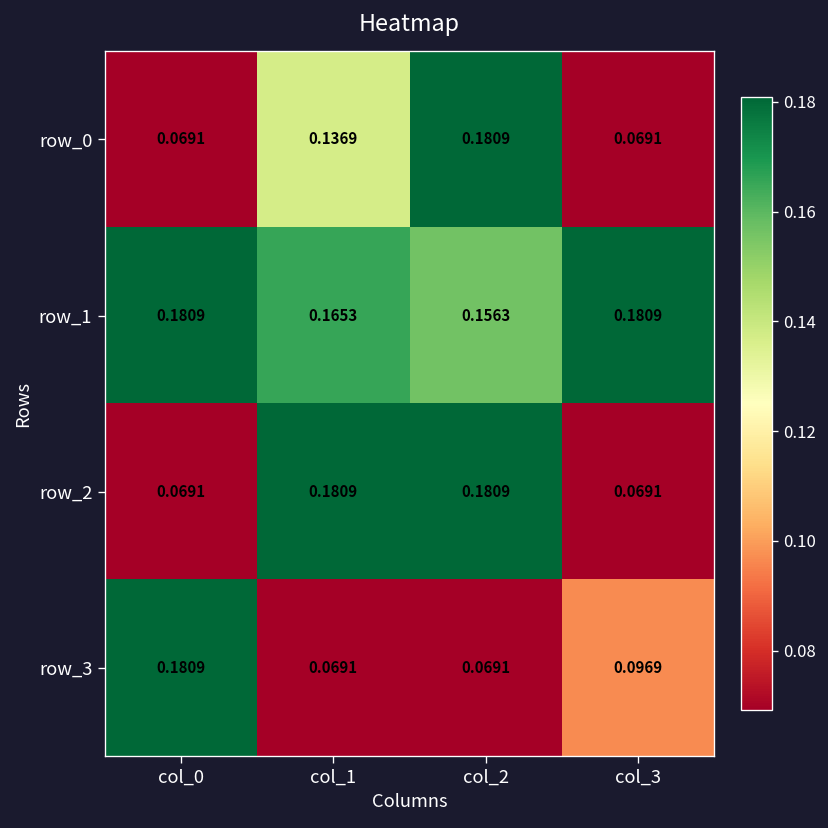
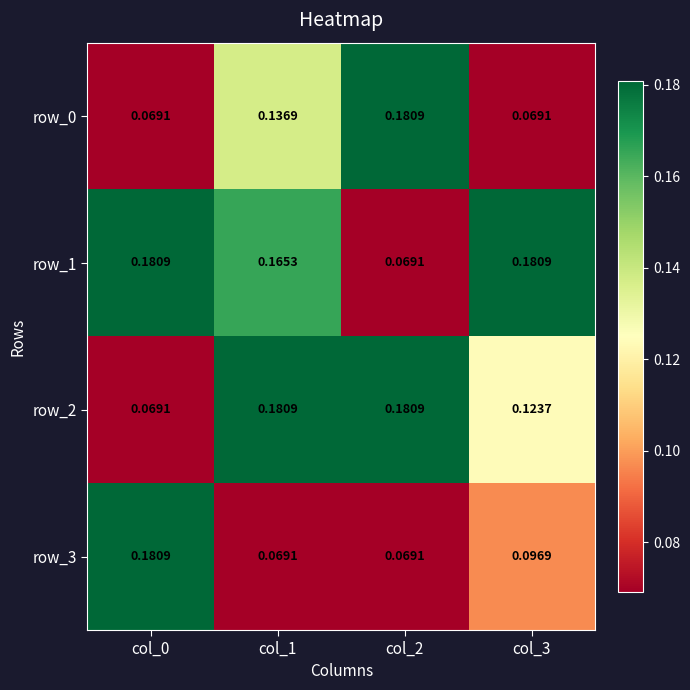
row_1, col_2: 0.1563 -> 0.0691
row_2, col_3: 0.0691 -> 0.1237
